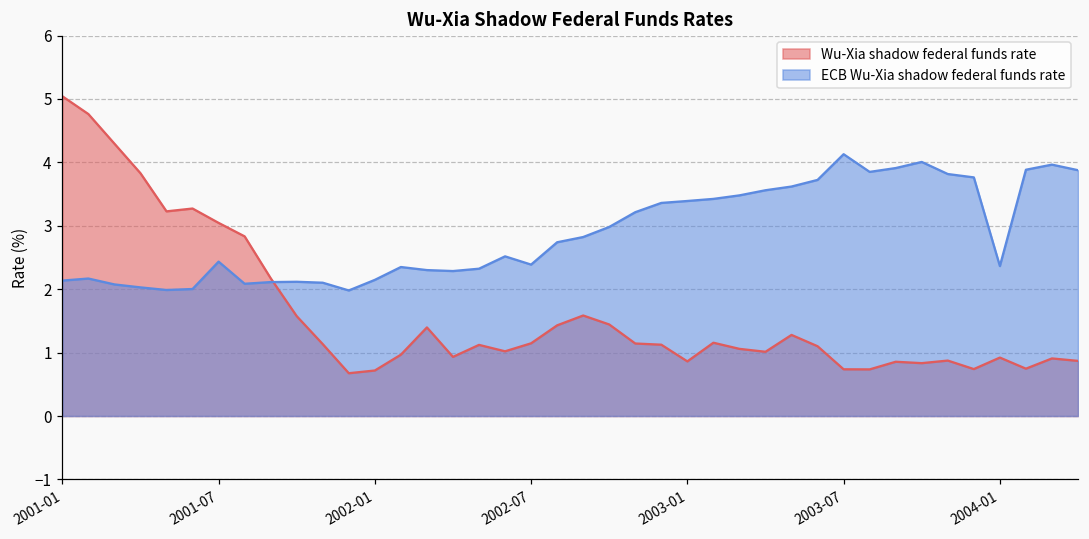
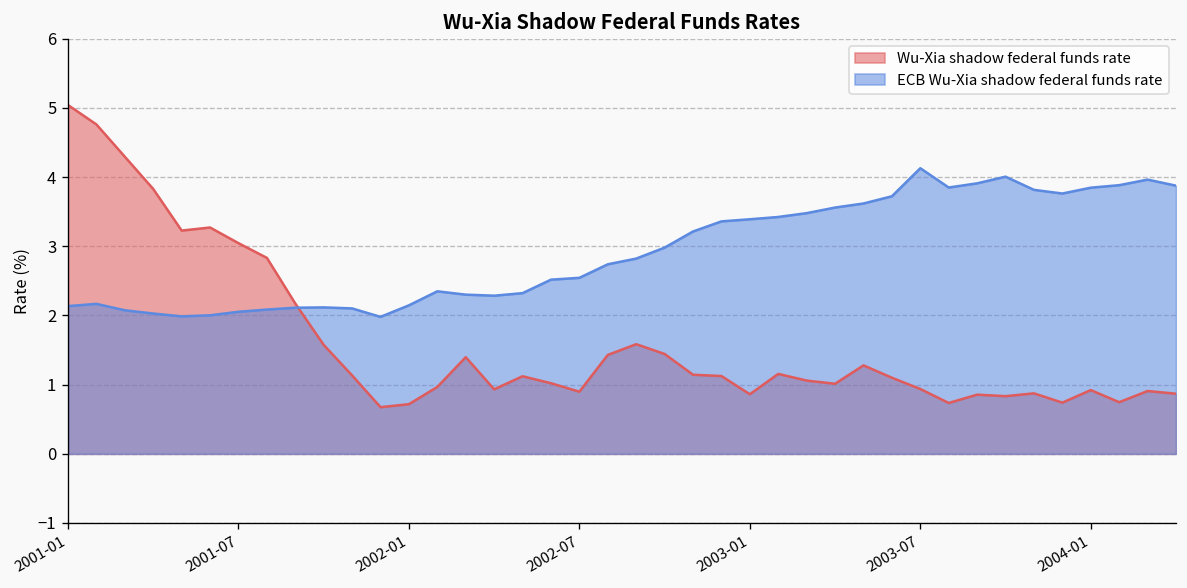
ECB Wu-Xia shadow federal funds rate, 2001-07: 2.4 -> 2.1
Wu-Xia shadow federal funds rate, 2002-07: 1.1 -> 0.9
ECB Wu-Xia shadow federal funds rate, 2002-07: 2.4 -> 2.5
Wu-Xia shadow federal funds rate, 2003-07: 0.7 -> 0.9
ECB Wu-Xia shadow federal funds rate, 2004-01: 2.4 -> 3.8
